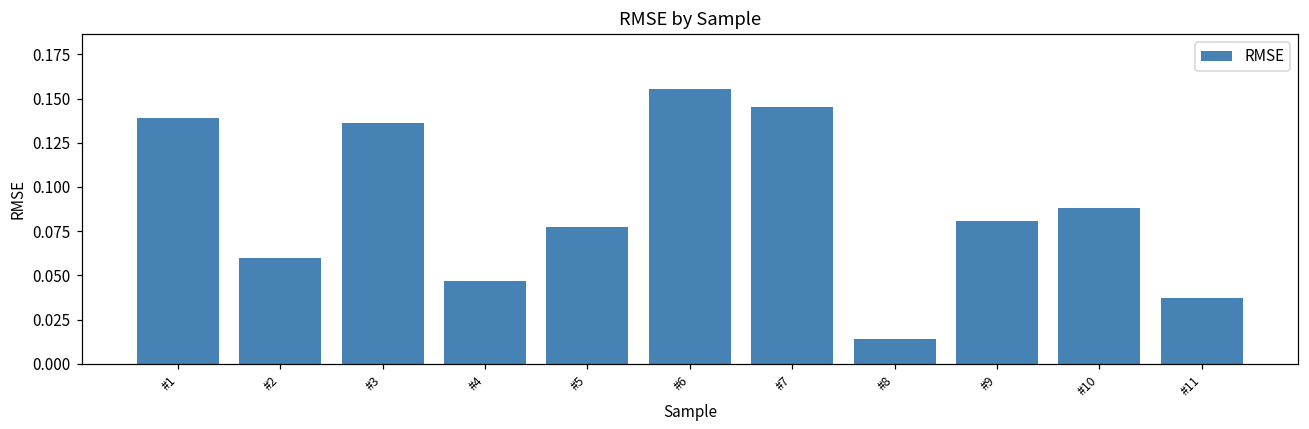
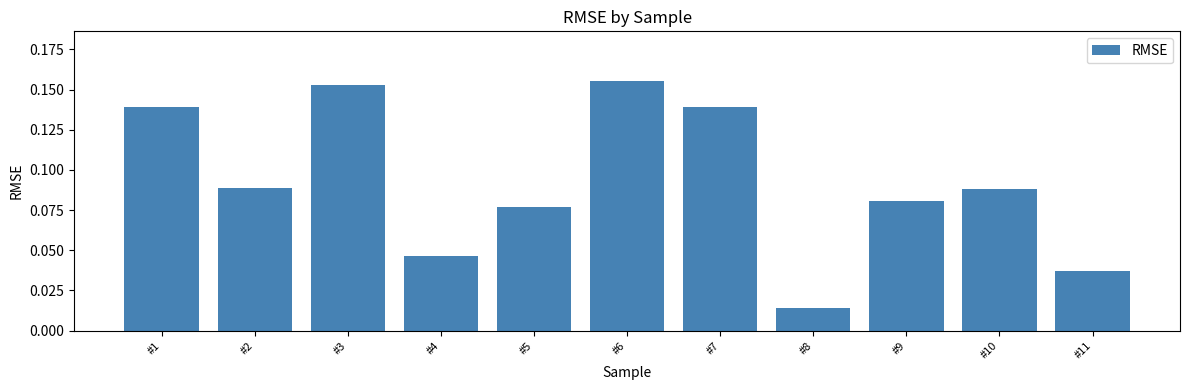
#2: 0.060 -> 0.089
#3: 0.136 -> 0.153
#7: 0.145 -> 0.139
